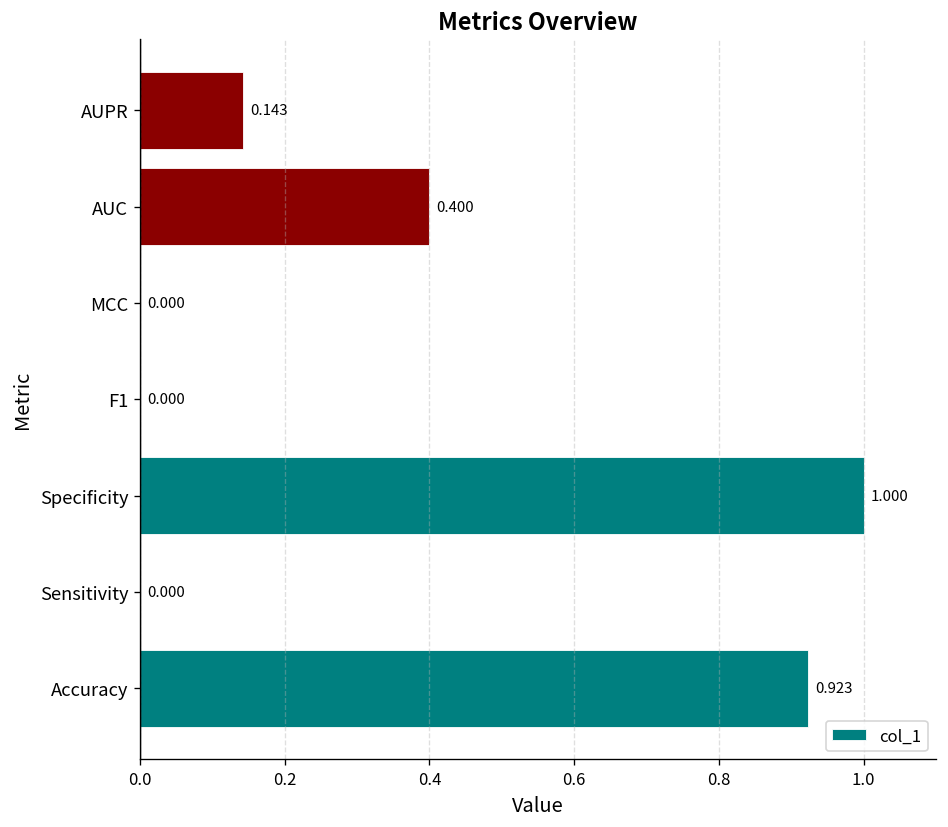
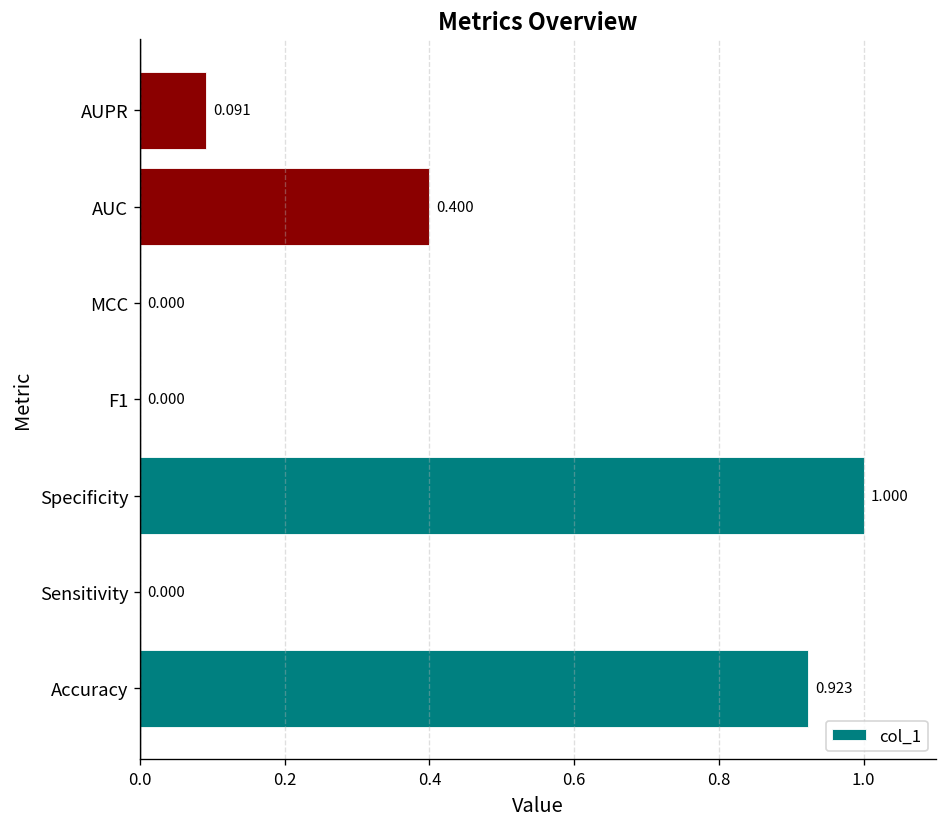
AUPR: 0.143 -> 0.091
